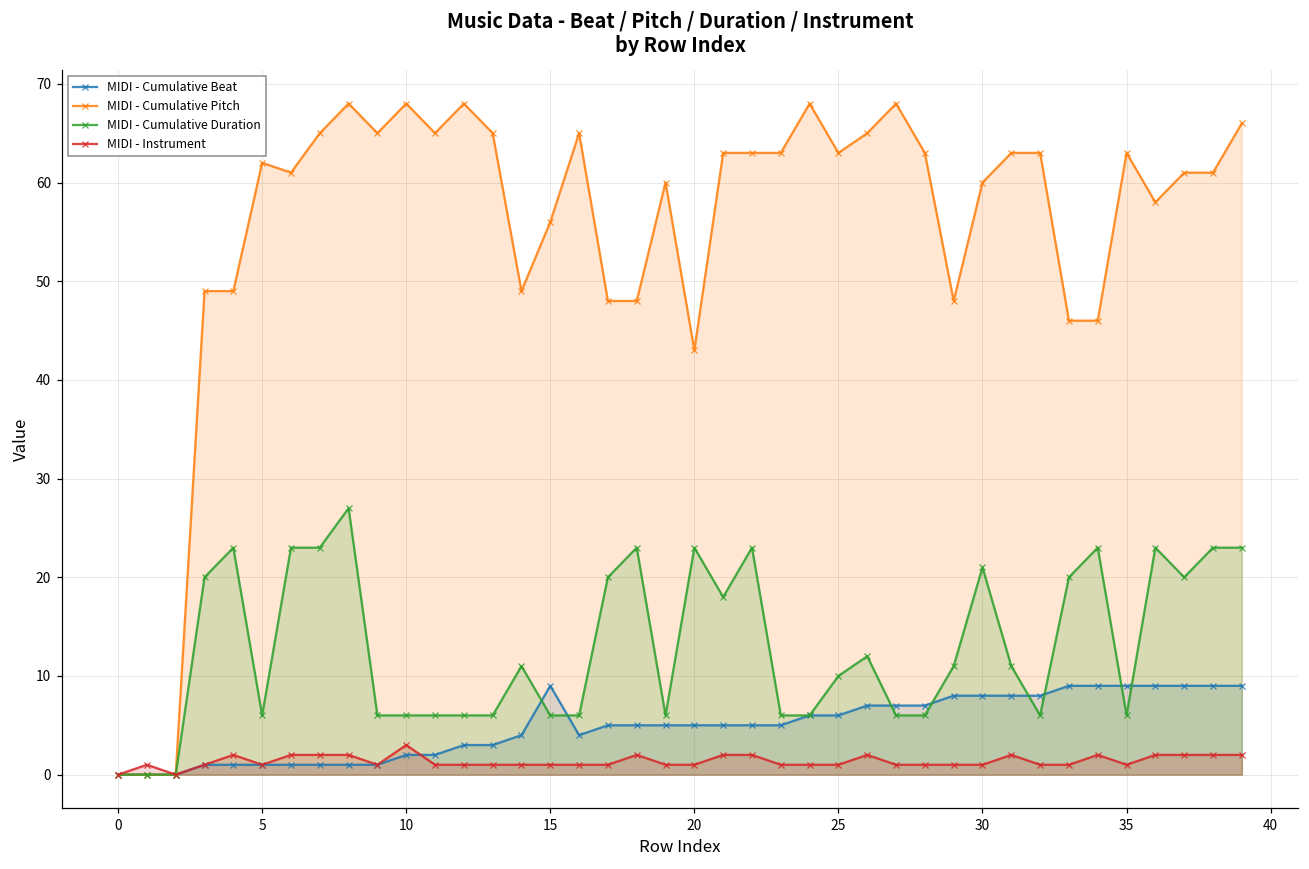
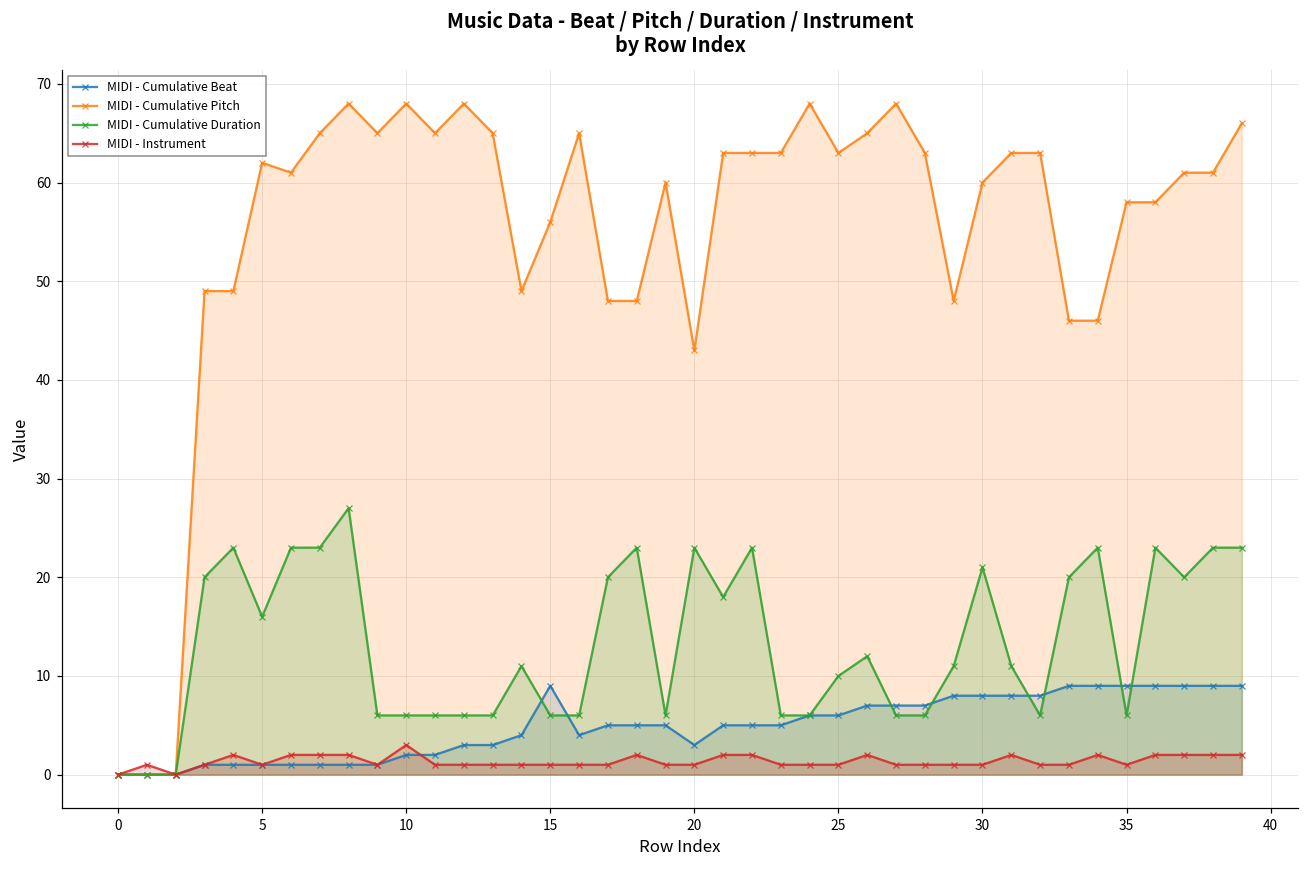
MIDI - Cumulative Duration, 5: 6 -> 16
MIDI - Cumulative Beat, 20: 5 -> 3
MIDI - Cumulative Pitch, 35: 63 -> 58
